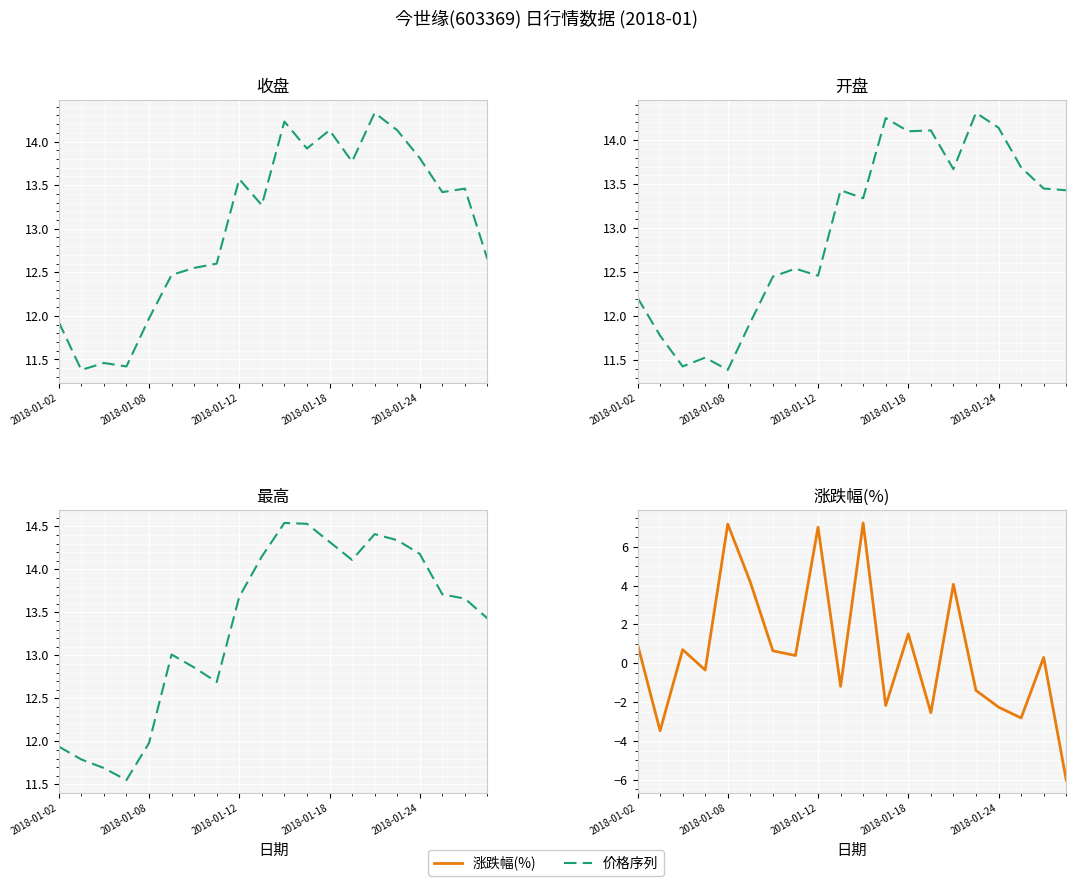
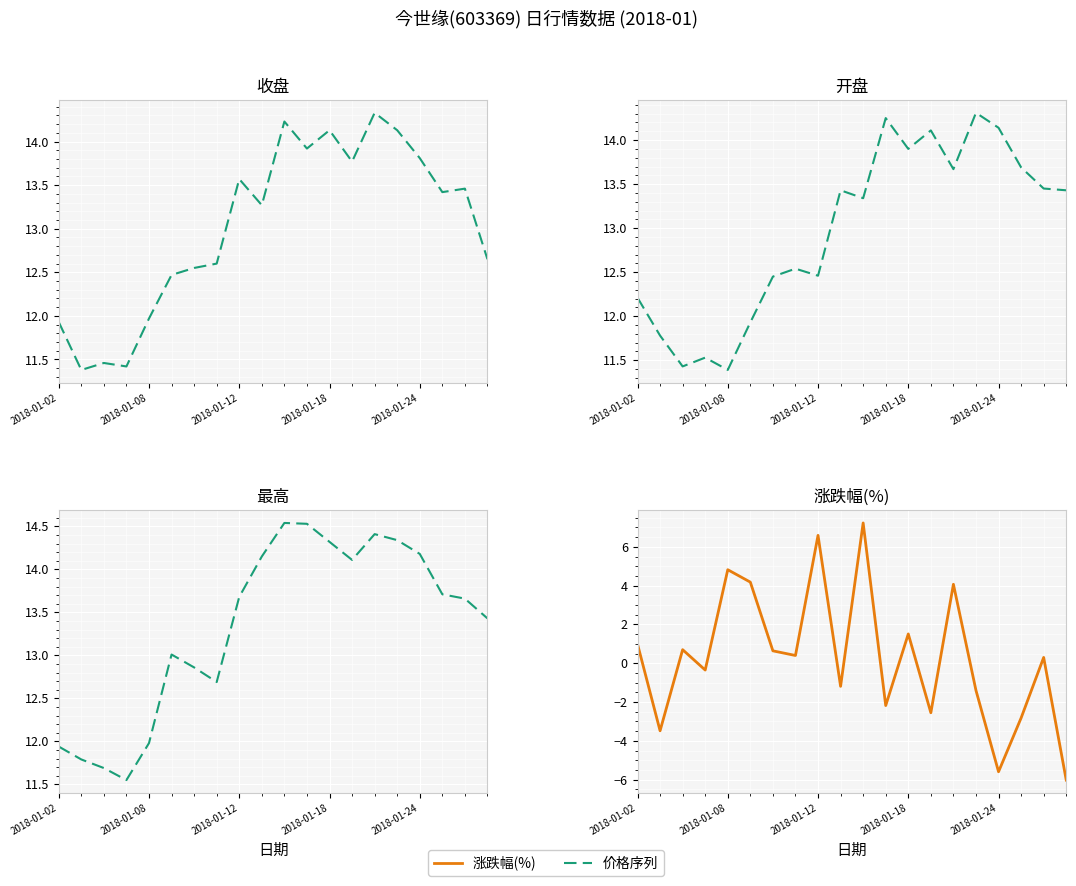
开盘, 2018-01-18: 14.1 -> 13.9
涨跌幅(%), 2018-01-08: 7.2 -> 4.8
涨跌幅(%), 2018-01-12: 7.0 -> 6.6
涨跌幅(%), 2018-01-24: -2.3 -> -5.6
